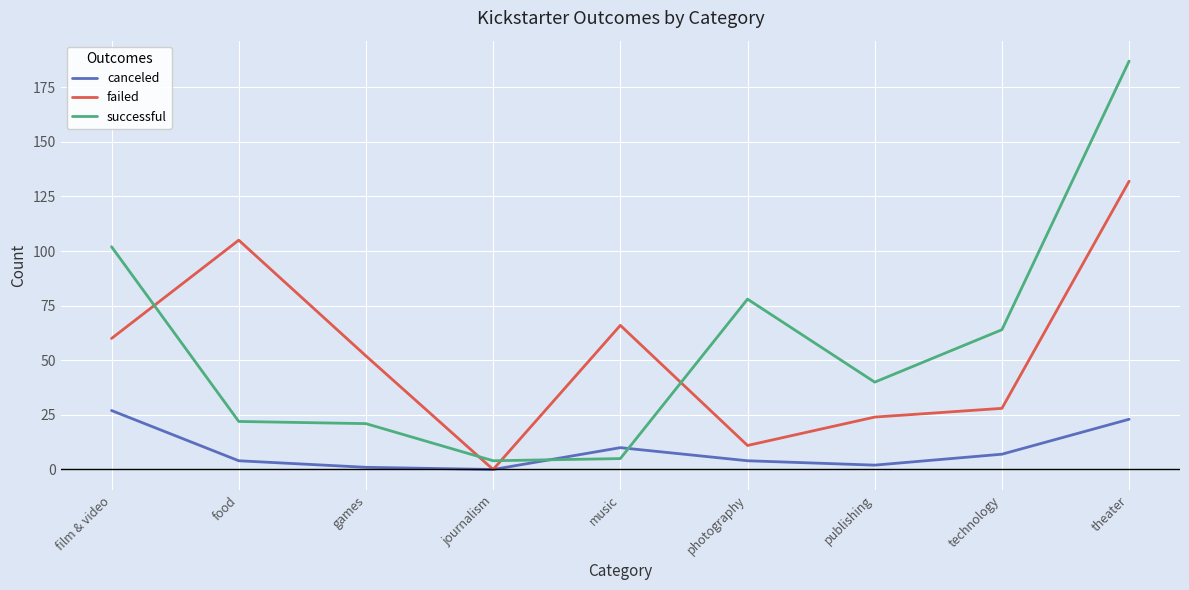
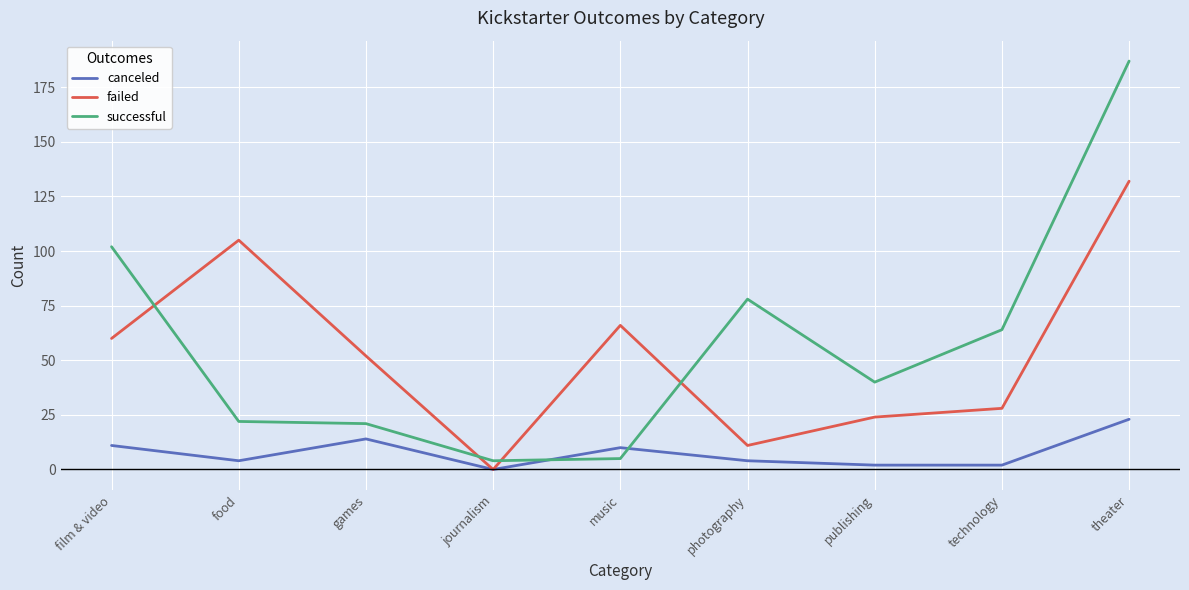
canceled, film & video: 27 -> 11
canceled, games: 1 -> 14
canceled, technology: 7 -> 2
